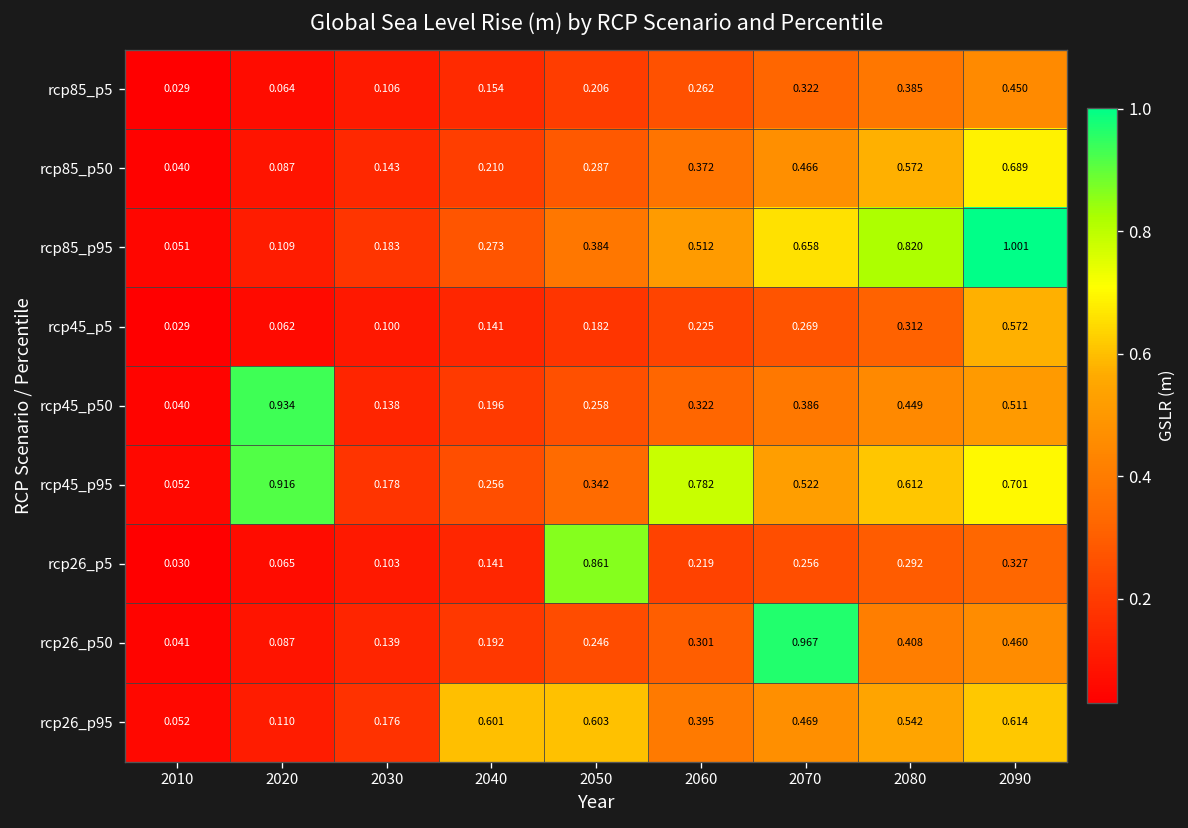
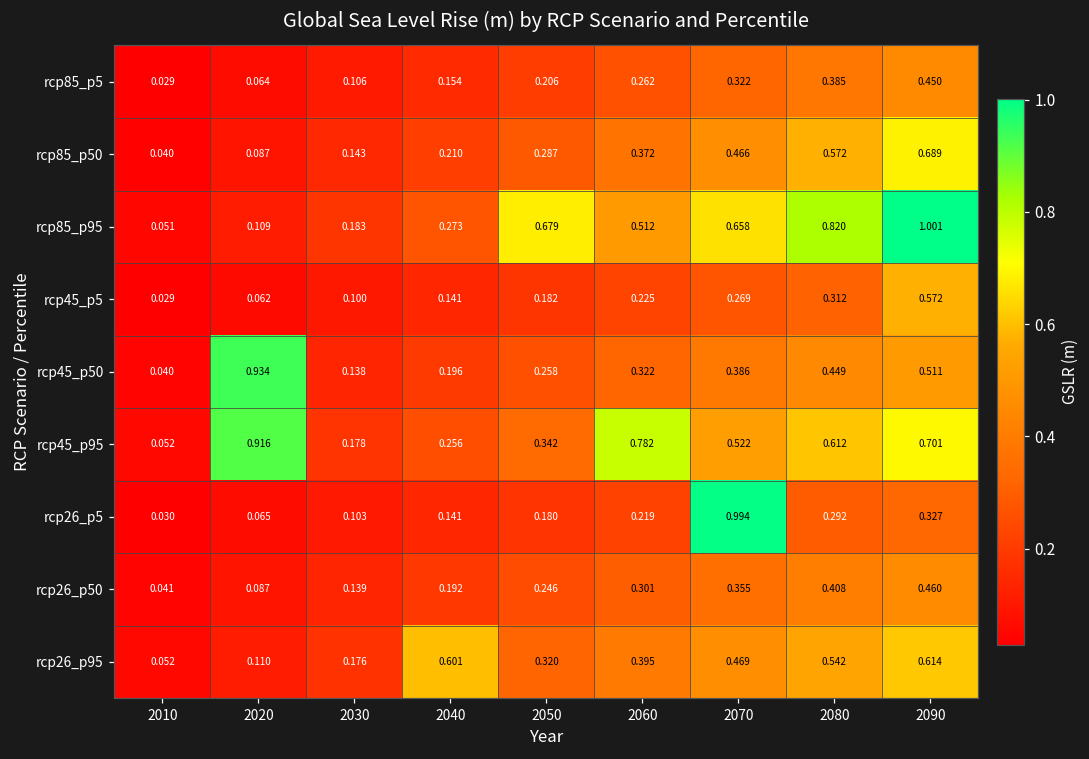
rcp85_p95, 2050: 0.384 -> 0.679
rcp26_p5, 2050: 0.861 -> 0.180
rcp26_p5, 2070: 0.256 -> 0.994
rcp26_p50, 2070: 0.967 -> 0.355
rcp26_p95, 2050: 0.603 -> 0.320
